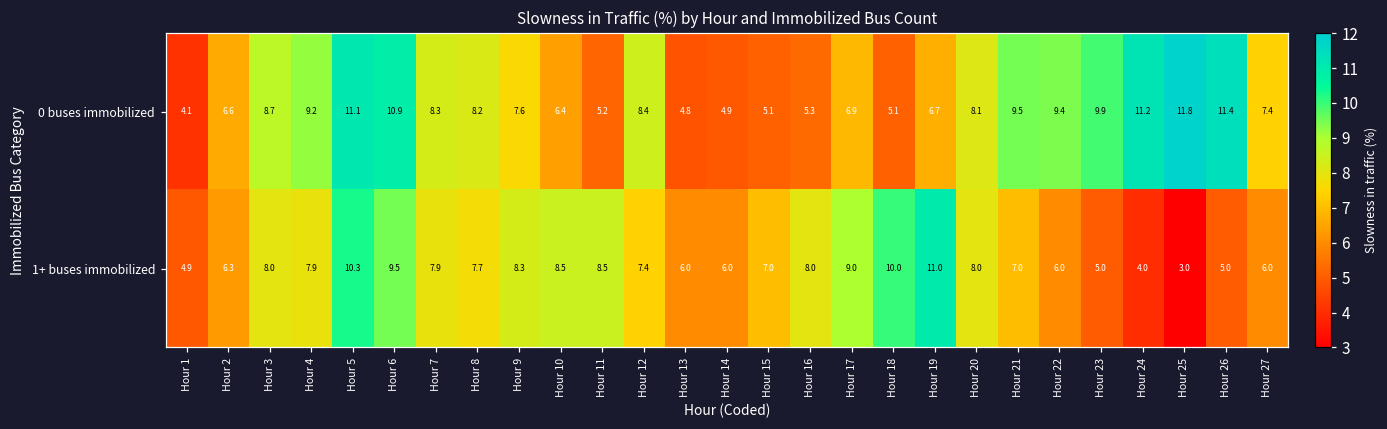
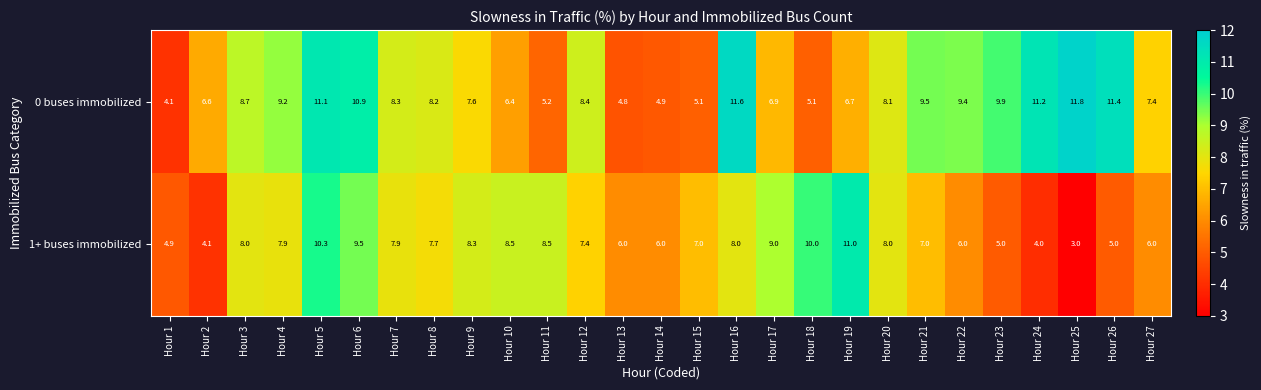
0 buses immobilized, Hour 16: 5.3 -> 11.6
1+ buses immobilized, Hour 2: 6.3 -> 4.1
